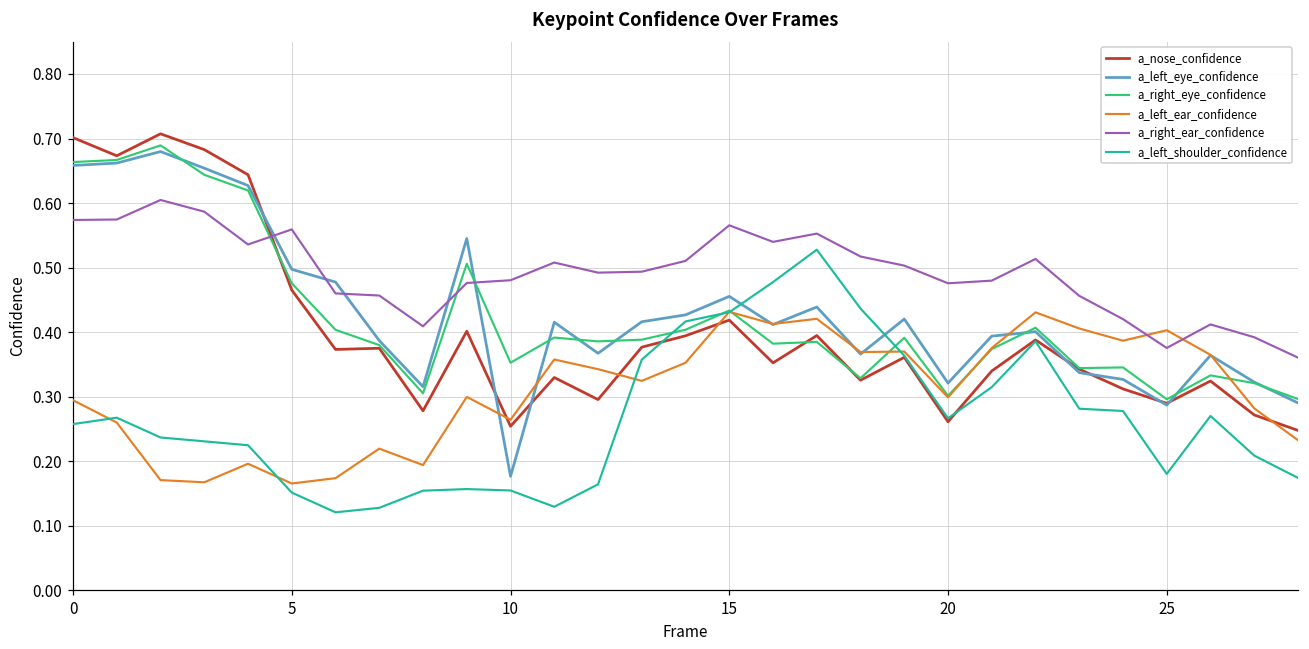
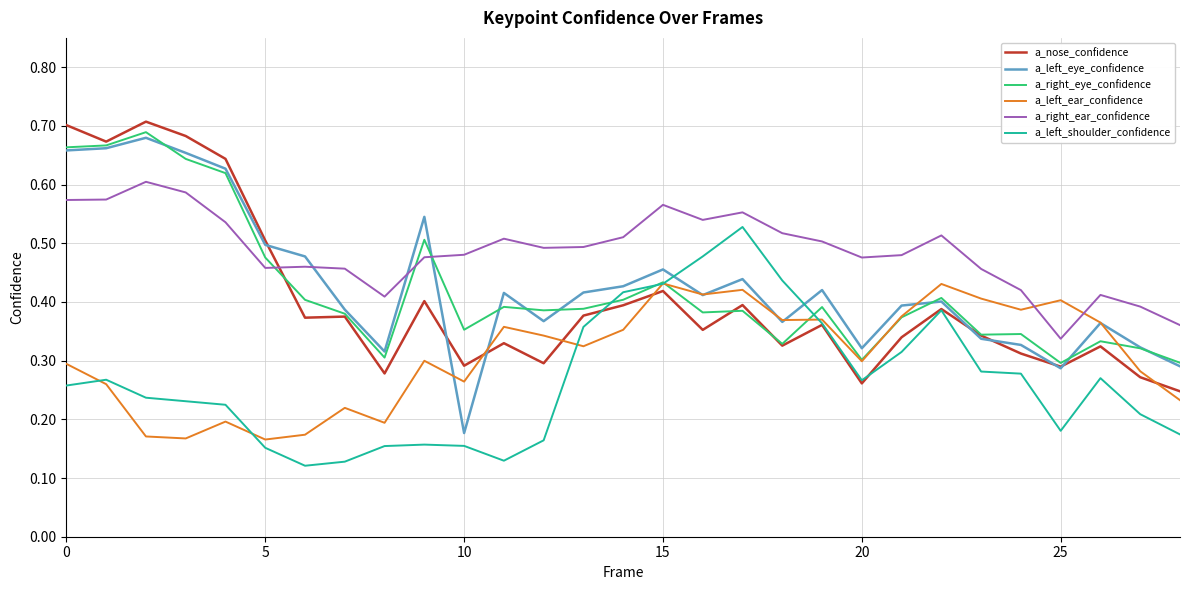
a_nose_confidence, 5: 0.47 -> 0.50
a_right_ear_confidence, 5: 0.56 -> 0.46
a_nose_confidence, 10: 0.25 -> 0.29
a_right_ear_confidence, 25: 0.38 -> 0.34
